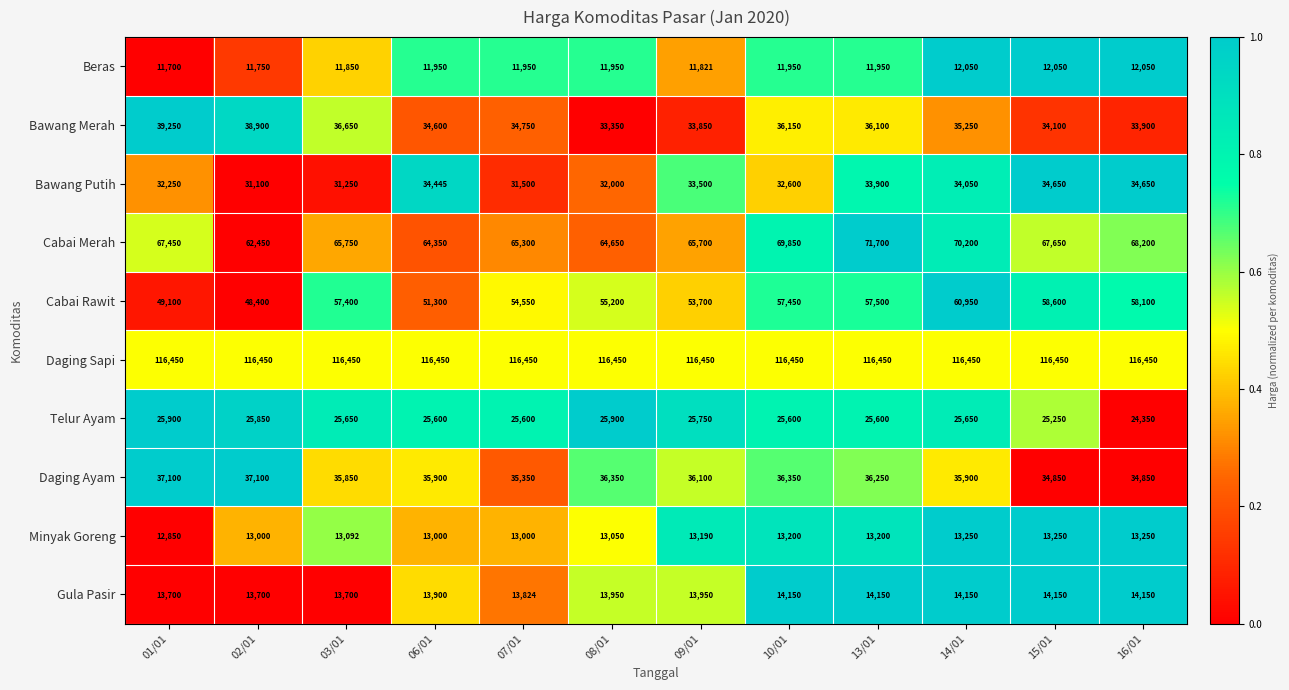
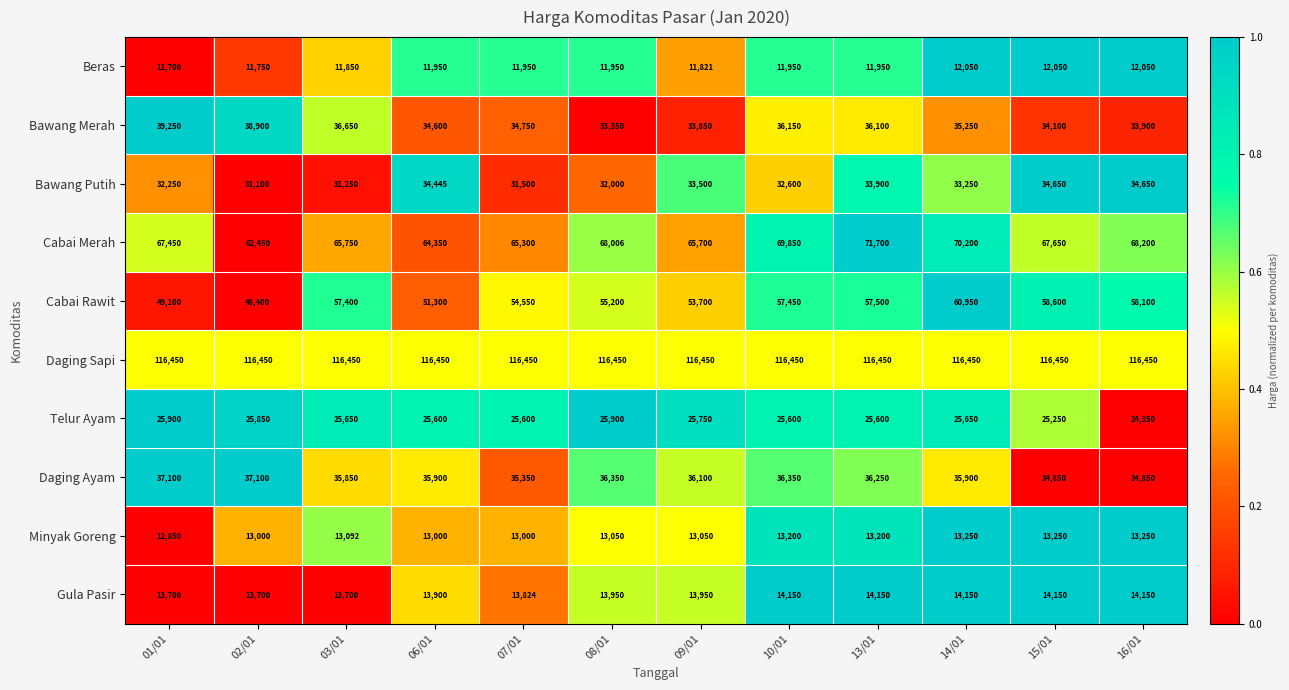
Bawang Putih, 14/01: 34,050 -> 33,250
Cabai Merah, 08/01: 64,650 -> 68,006
Minyak Goreng, 09/01: 13,190 -> 13,050
